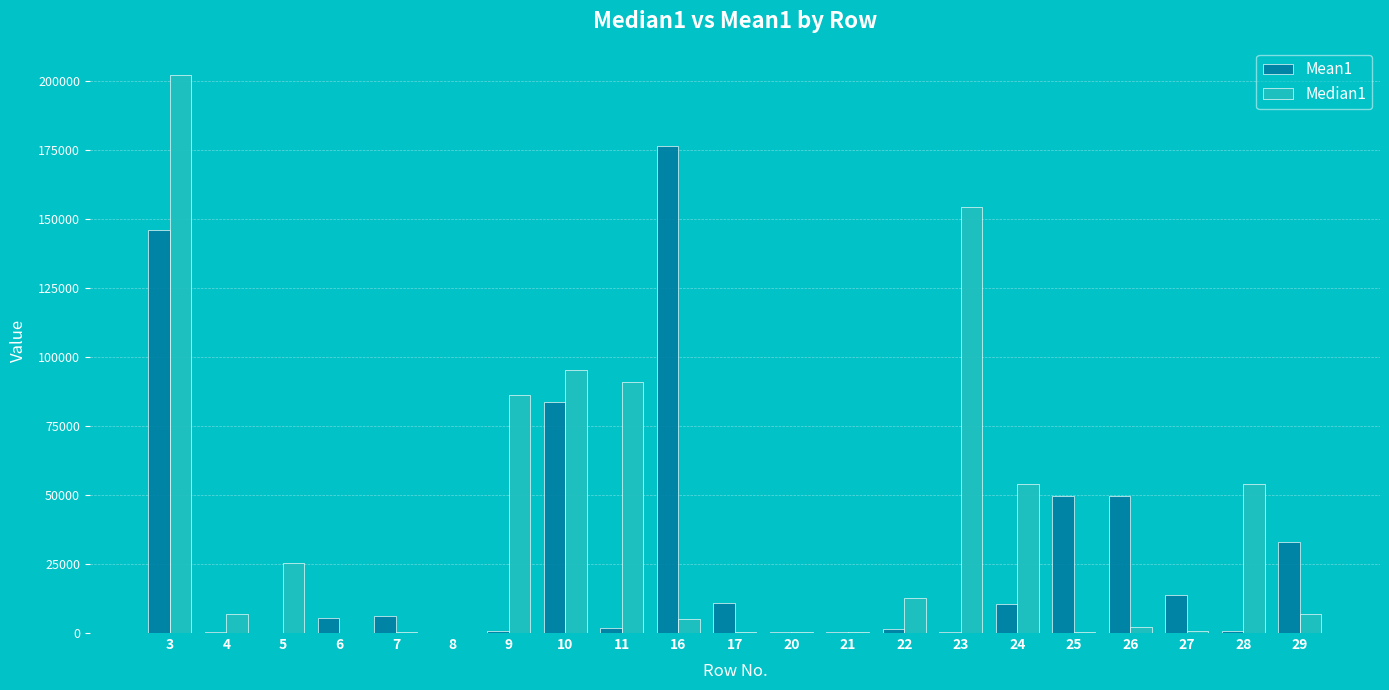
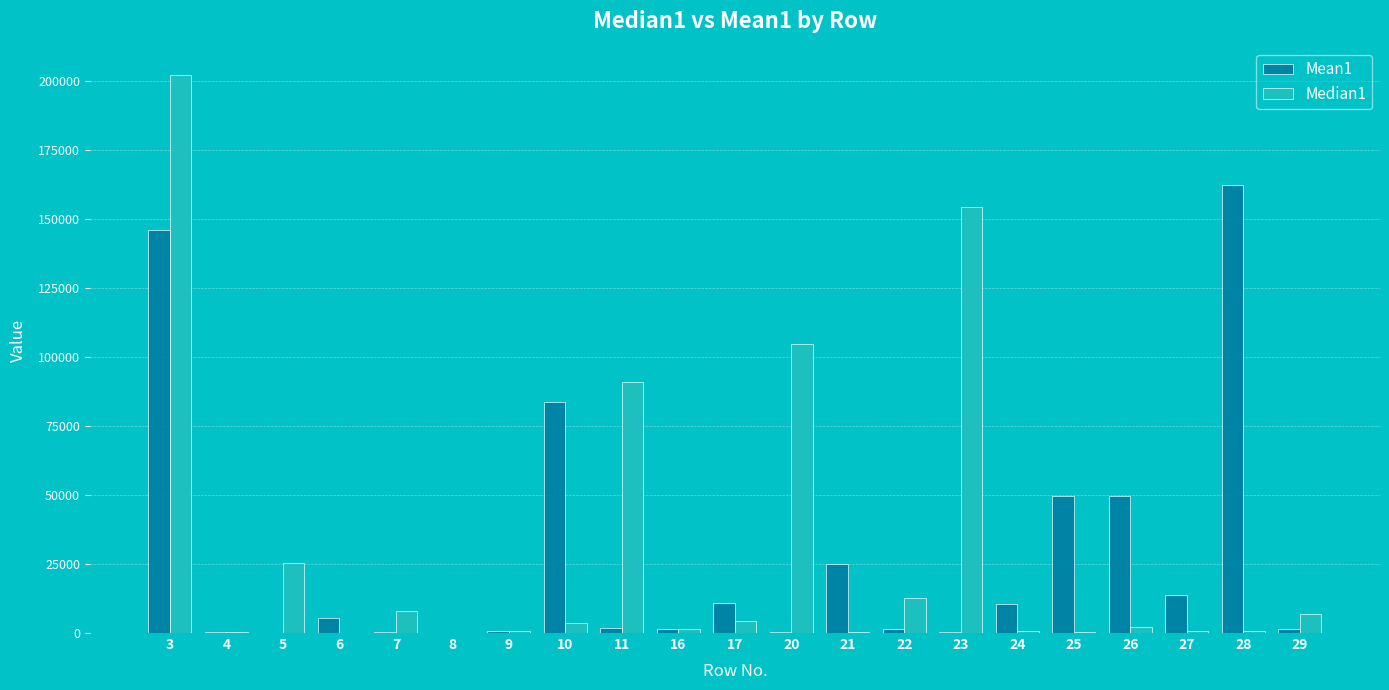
Median1, 4: 7000 -> 0
Mean1, 7: 6000 -> 0
Median1, 7: 0 -> 8000
Median1, 9: 86000 -> 1000
Median1, 10: 95000 -> 4000
Mean1, 16: 176000 -> 1000
Median1, 16: 5000 -> 1000
Median1, 17: 0 -> 4000
Median1, 20: 1000 -> 105000
Mean1, 21: 0 -> 25000
Median1, 24: 54000 -> 1000
Mean1, 28: 1000 -> 162000
Median1, 28: 54000 -> 1000
Mean1, 29: 33000 -> 2000
